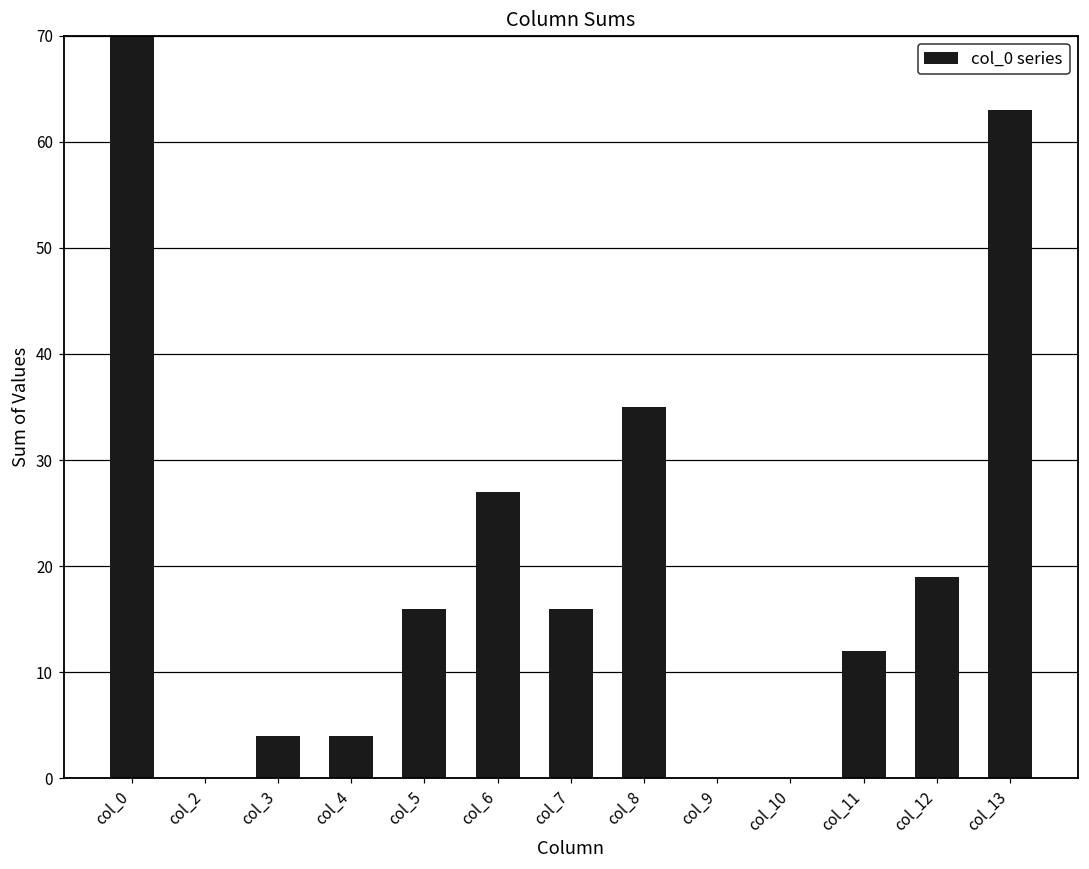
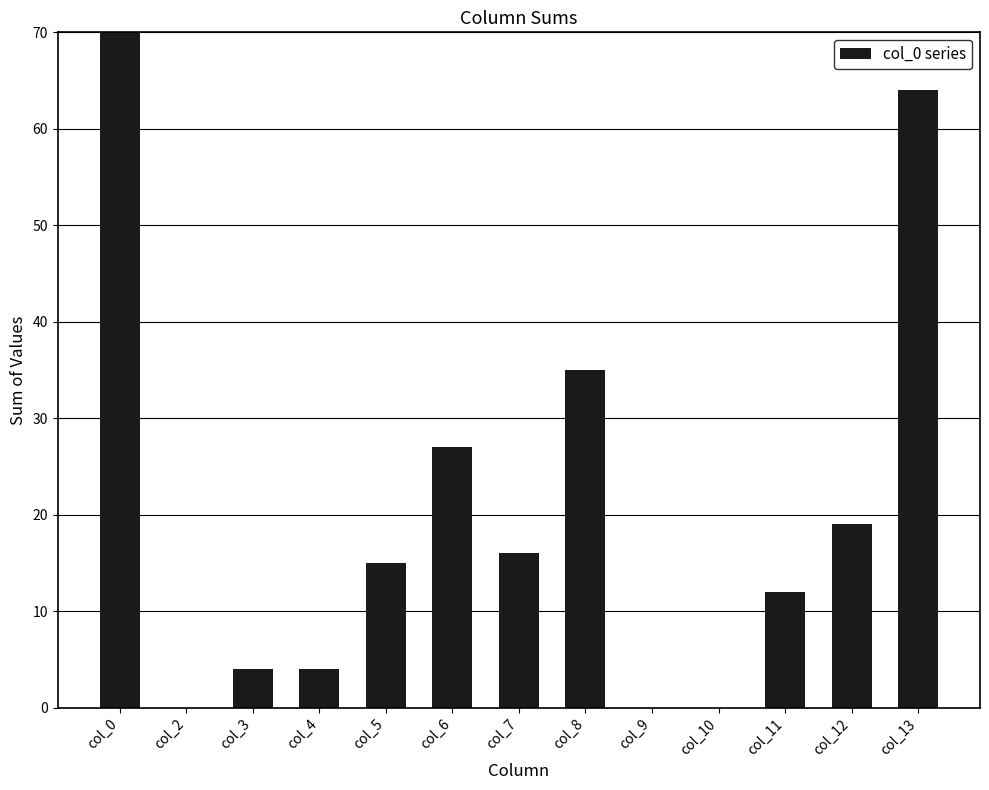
col_5: 16 -> 15
col_13: 63 -> 64
